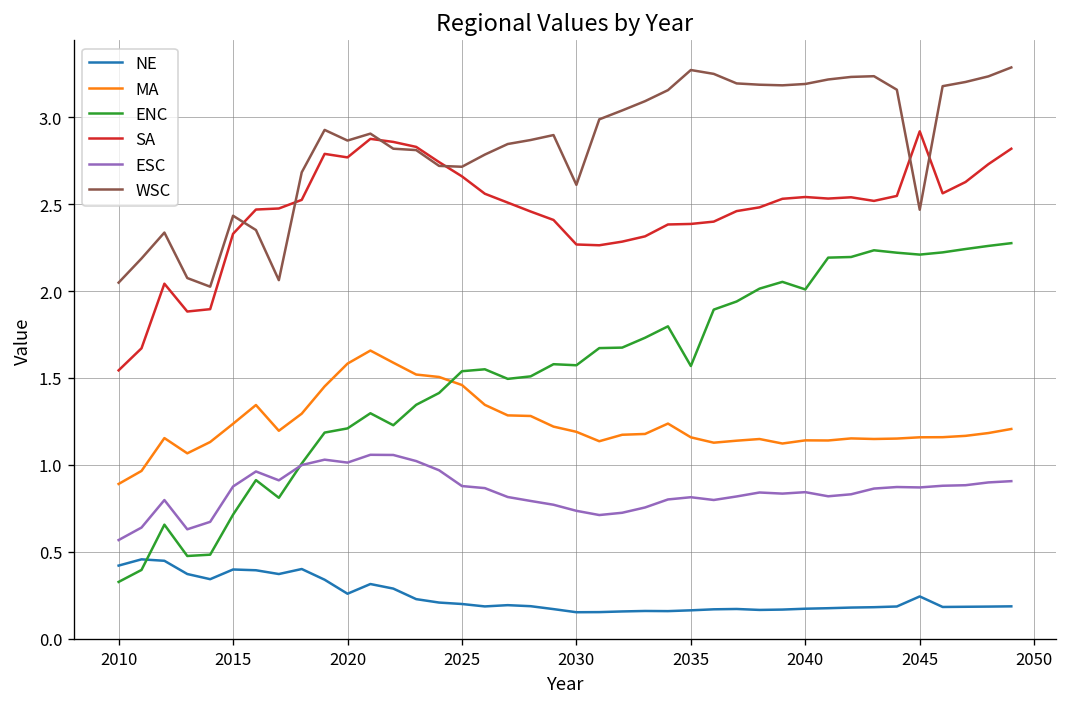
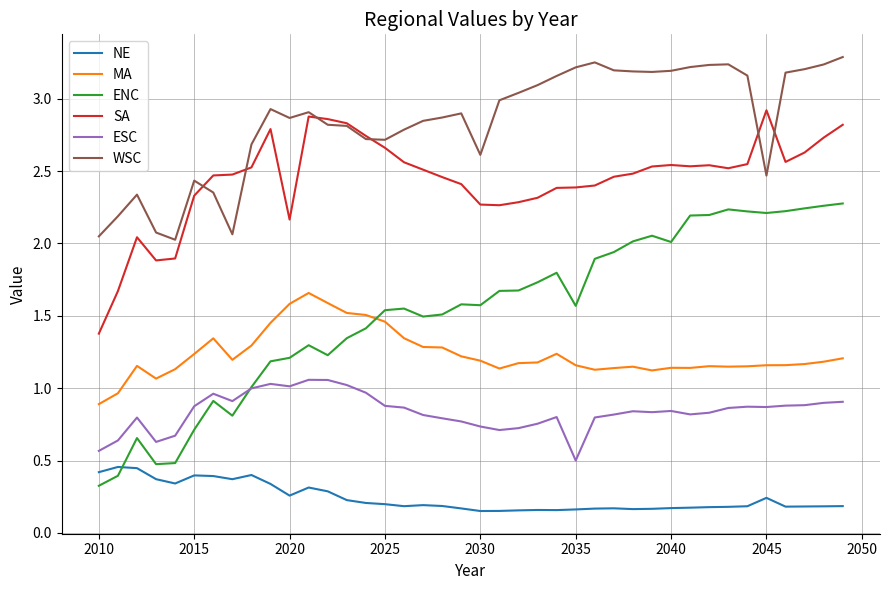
SA, 2010: 1.54 -> 1.38
SA, 2020: 2.77 -> 2.17
ESC, 2035: 0.81 -> 0.50
WSC, 2035: 3.27 -> 3.22
